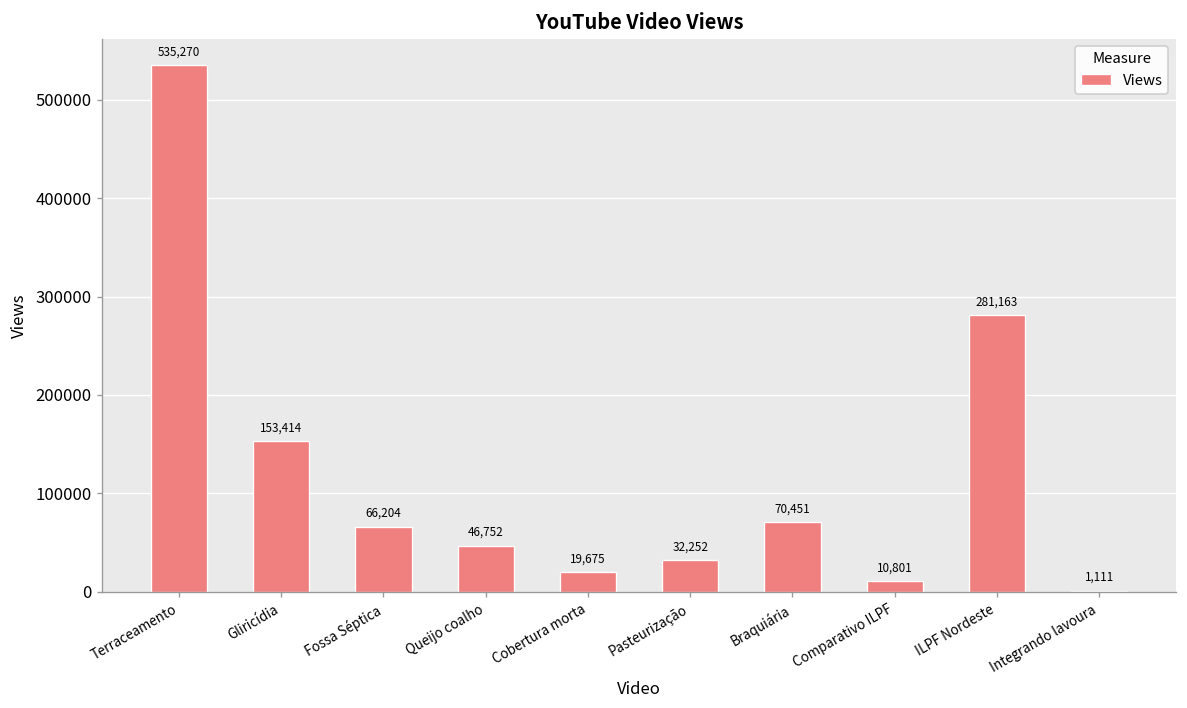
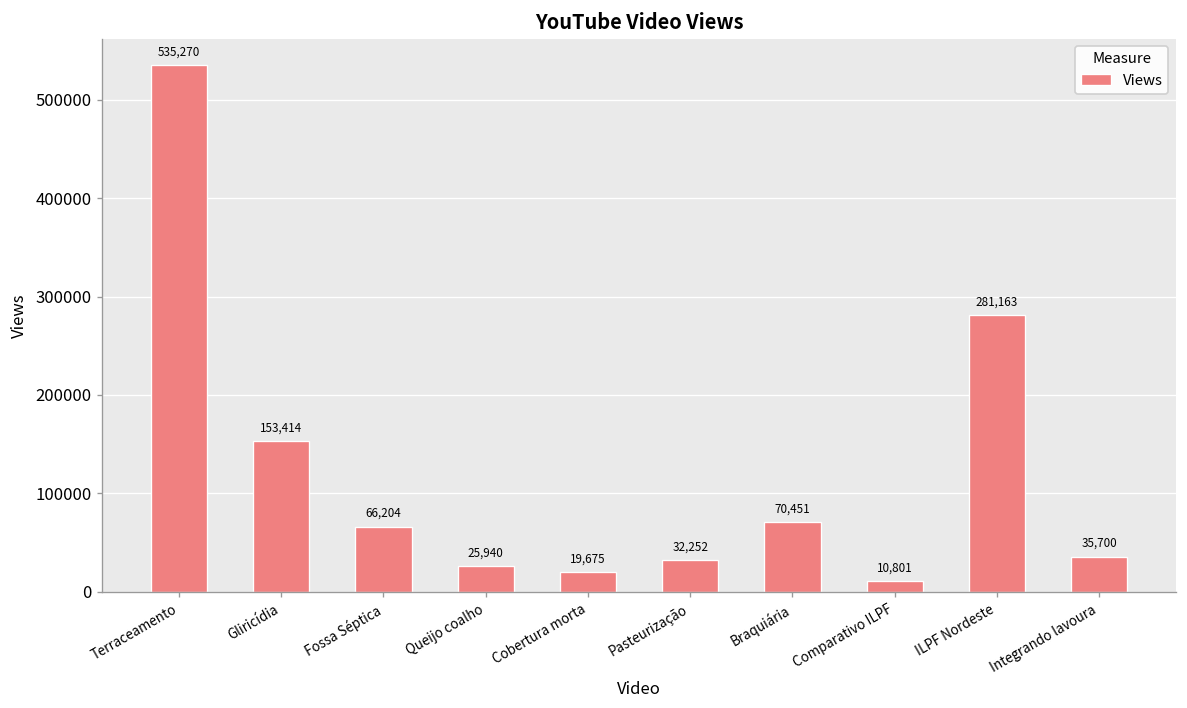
Queijo coalho: 46,752 -> 25,940
Integrando lavoura: 1,111 -> 35,700
